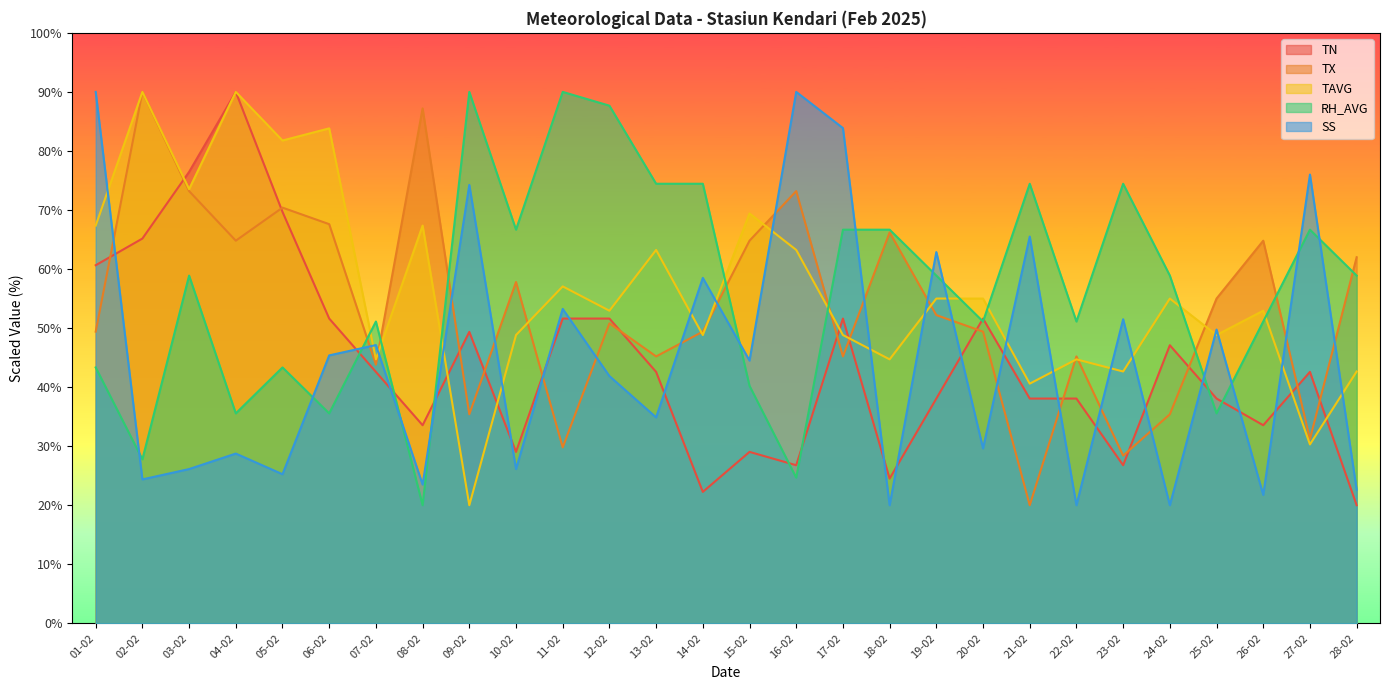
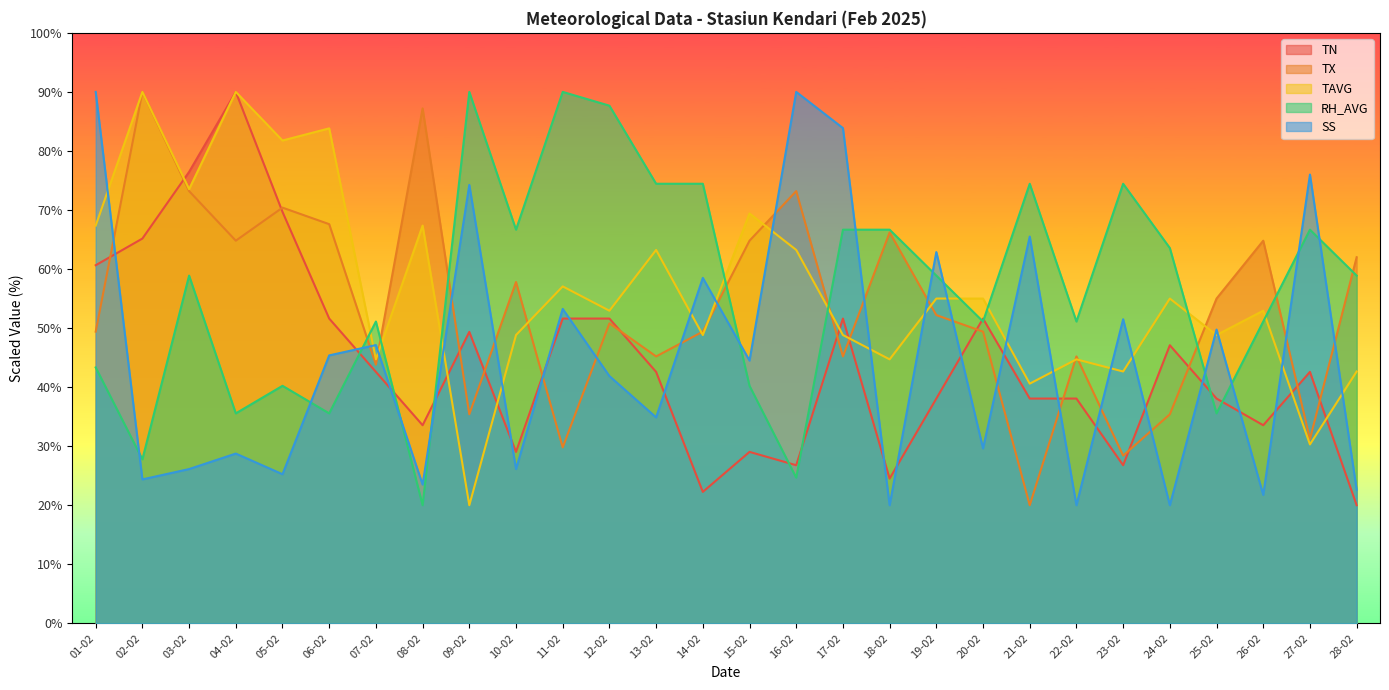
RH_AVG, 05-02: 43% -> 40%
RH_AVG, 24-02: 59% -> 64%
